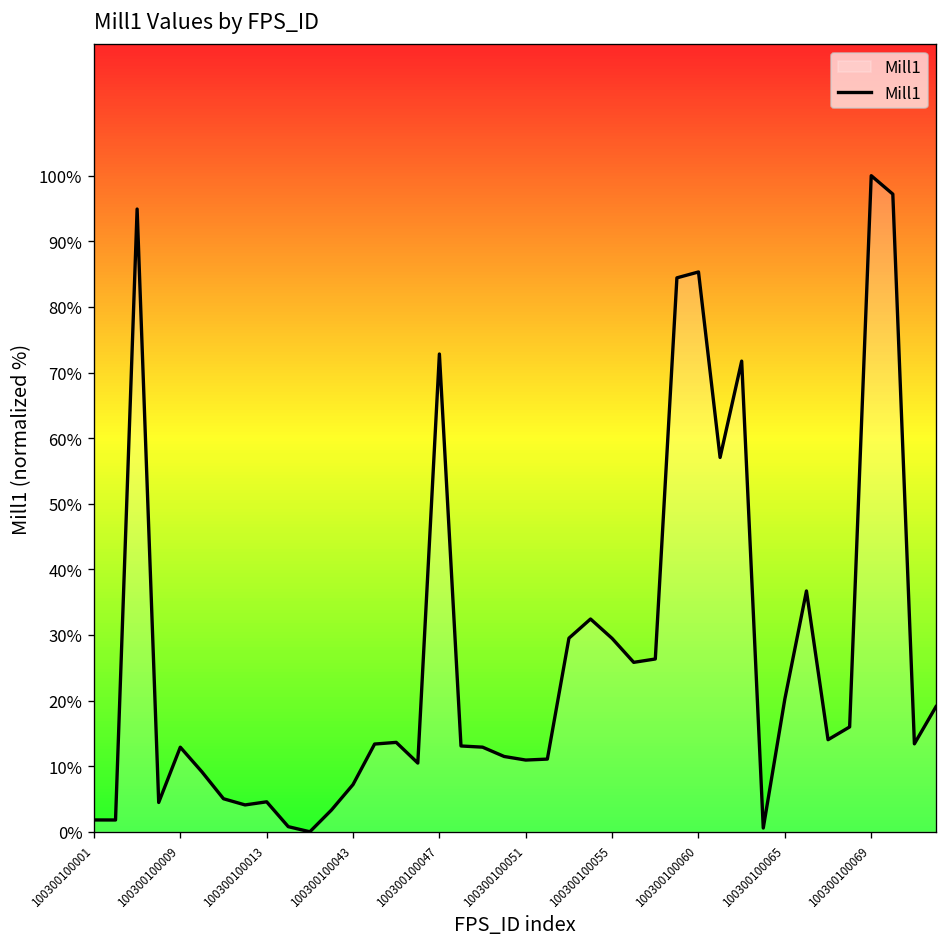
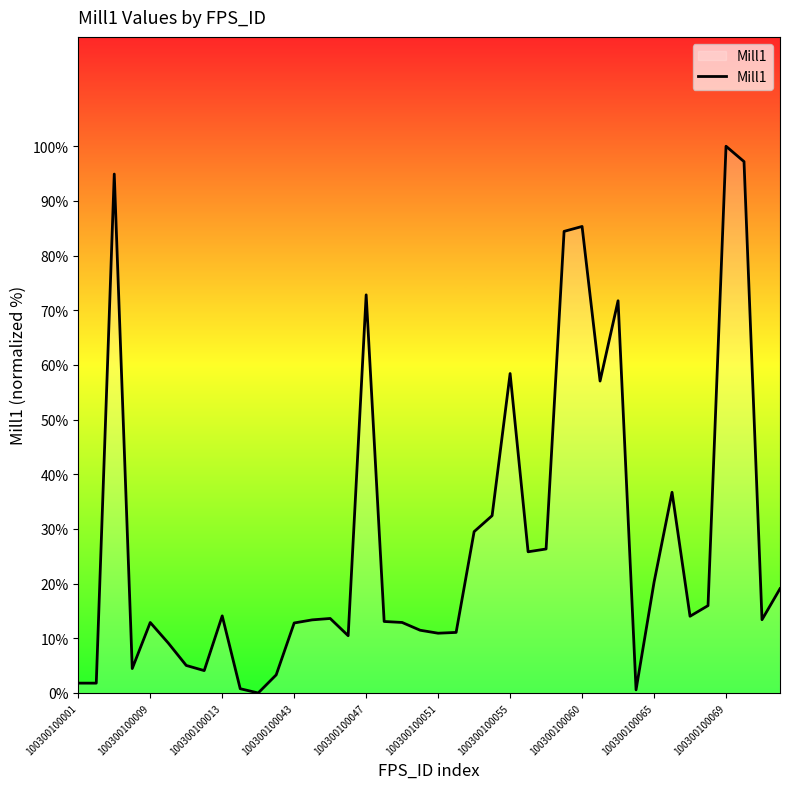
100300100013: 5% -> 14%
100300100043: 7% -> 13%
100300100055: 29% -> 58%
